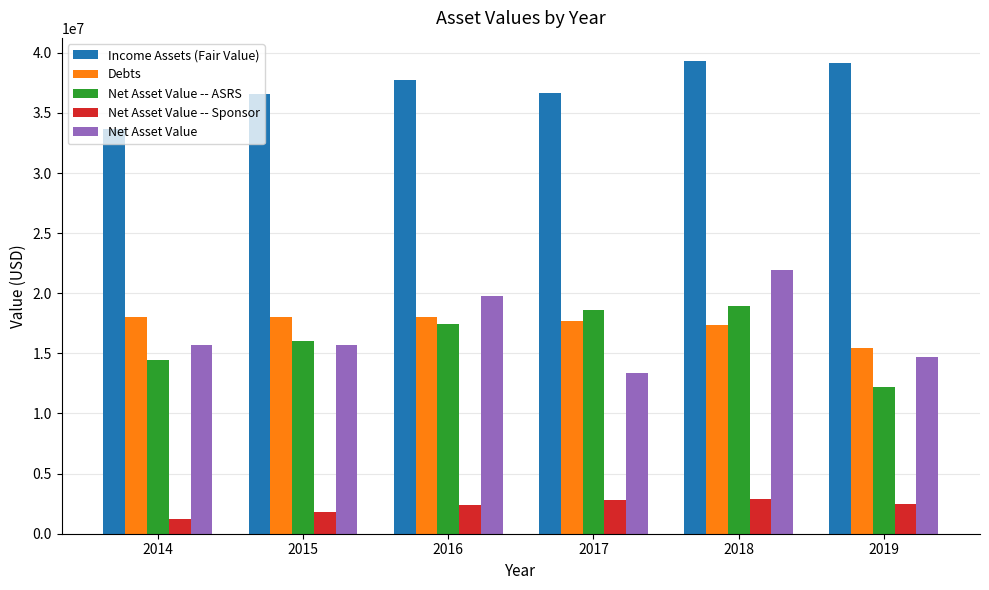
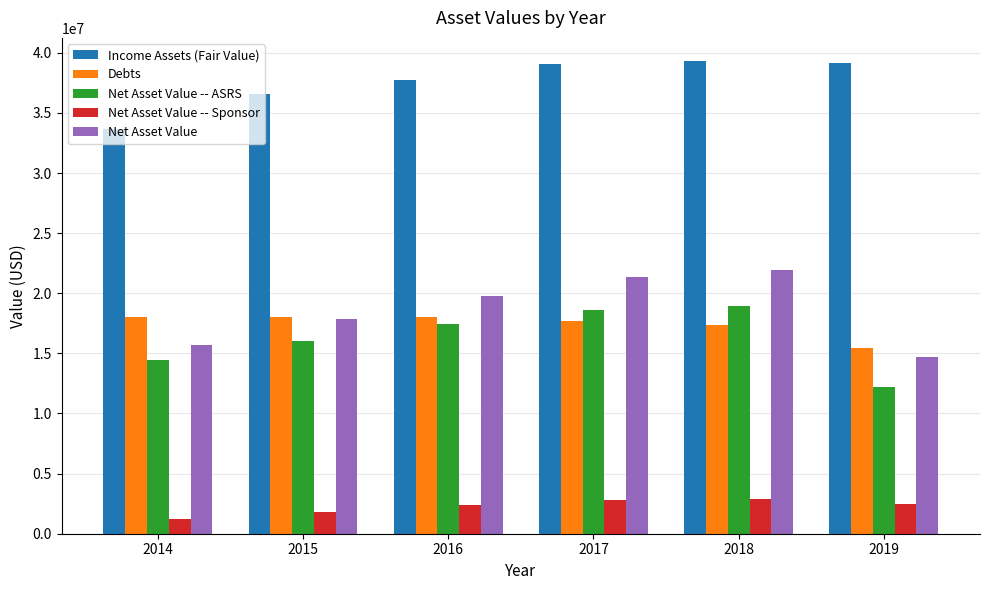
Net Asset Value, 2015: 15700000 -> 17900000
Income Assets (Fair Value), 2017: 36600000 -> 39100000
Net Asset Value, 2017: 13300000 -> 21400000
